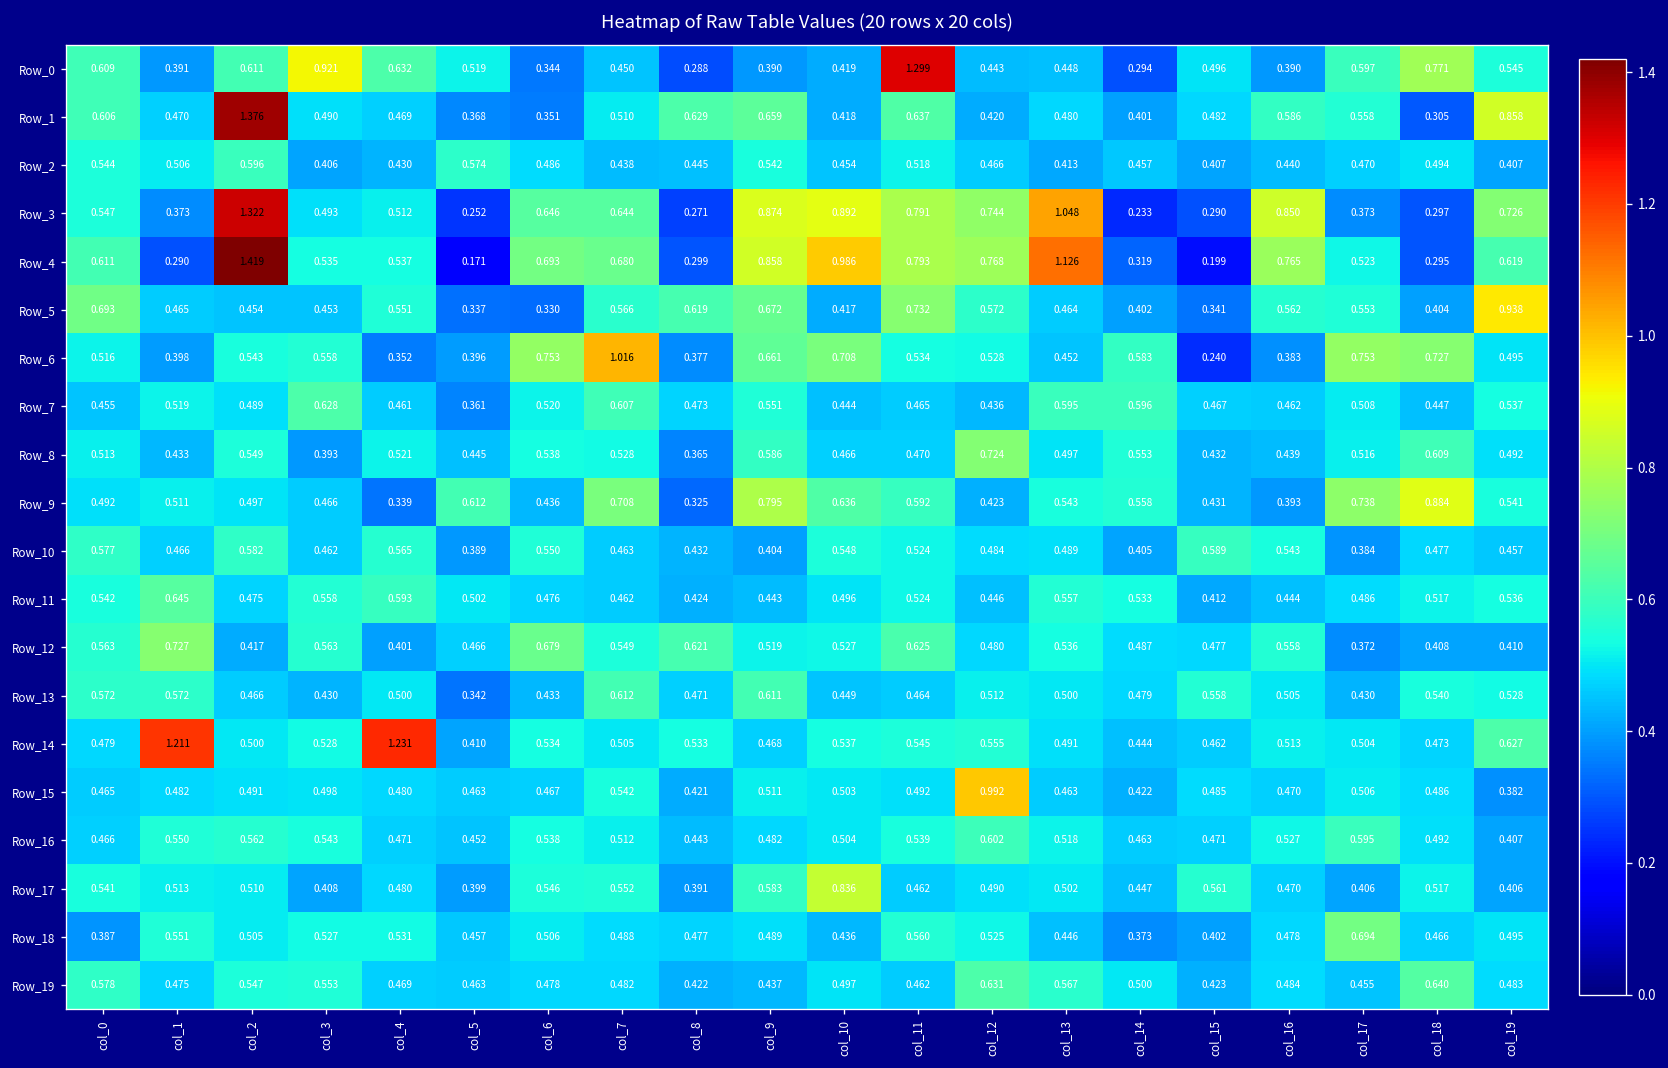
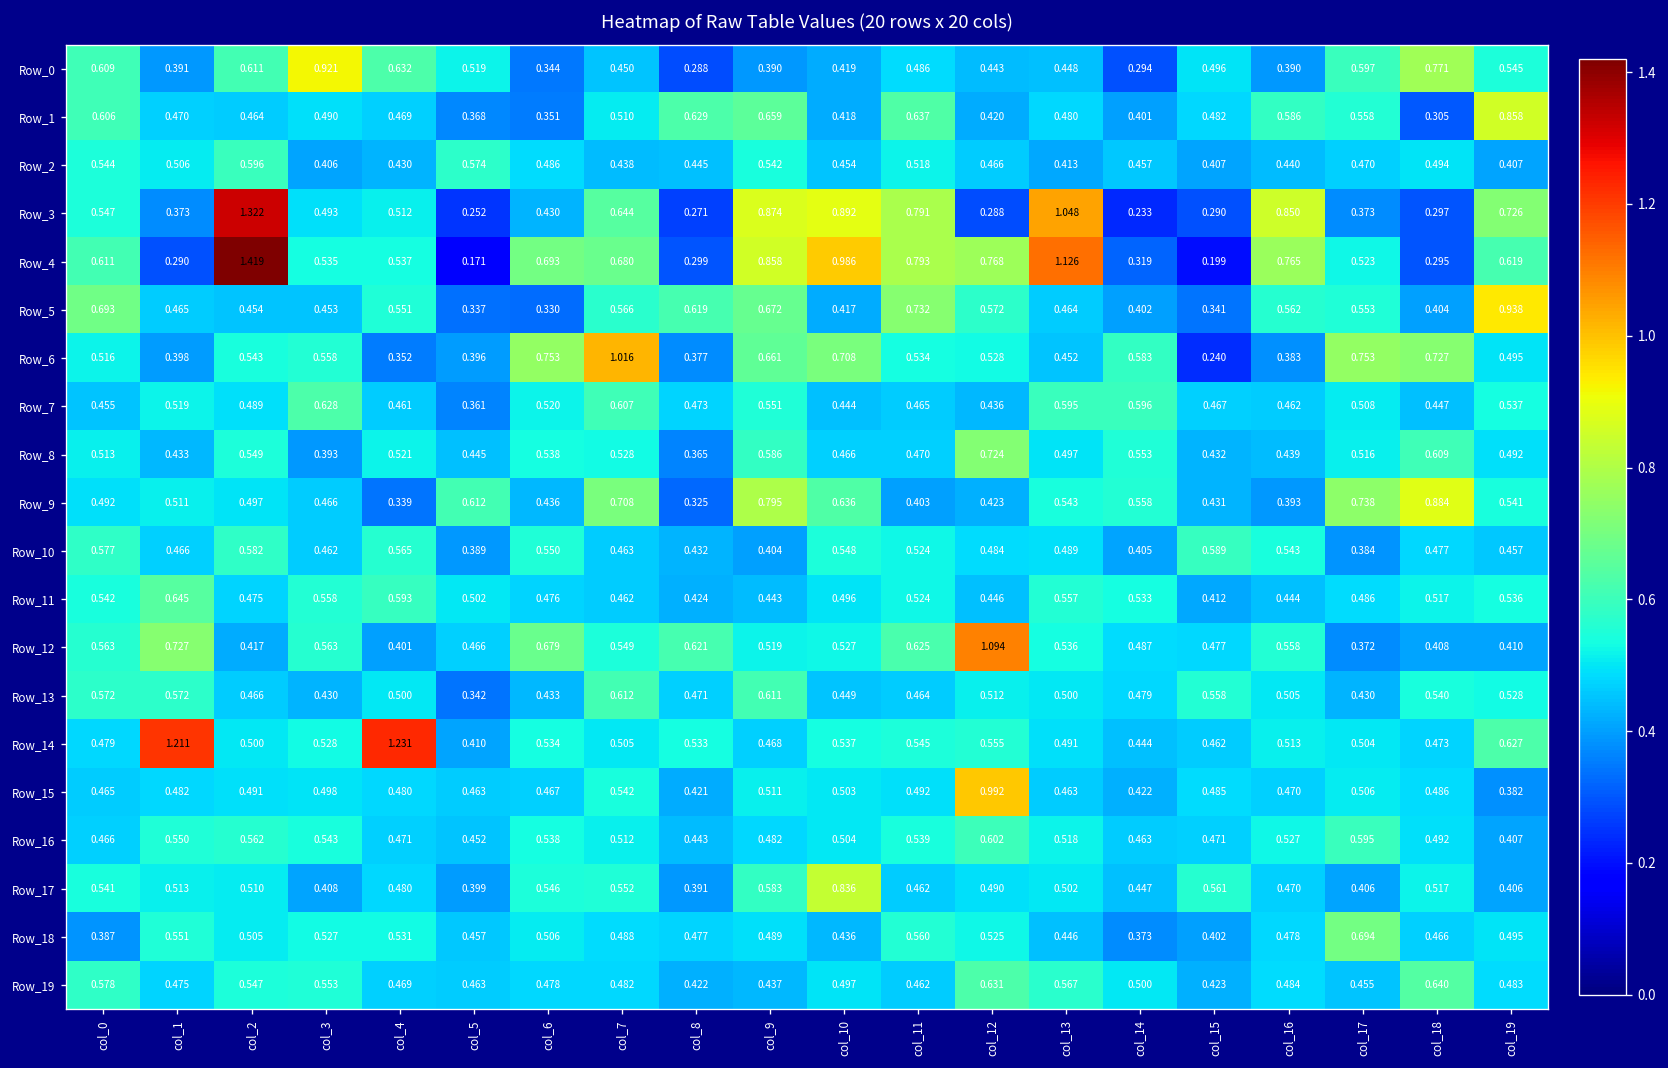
Row_0, col_11: 1.299 -> 0.486
Row_1, col_2: 1.376 -> 0.464
Row_3, col_6: 0.646 -> 0.430
Row_3, col_12: 0.744 -> 0.288
Row_9, col_11: 0.592 -> 0.403
Row_12, col_12: 0.480 -> 1.094
